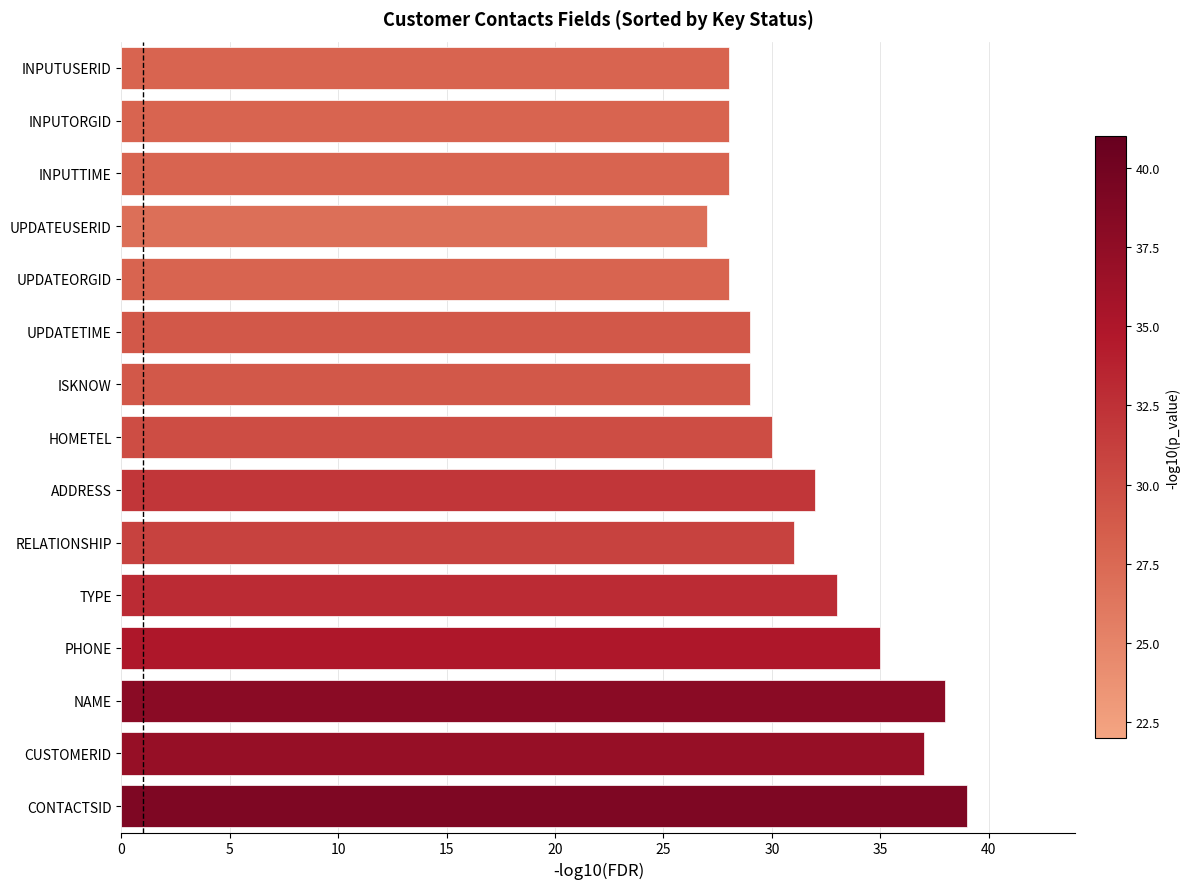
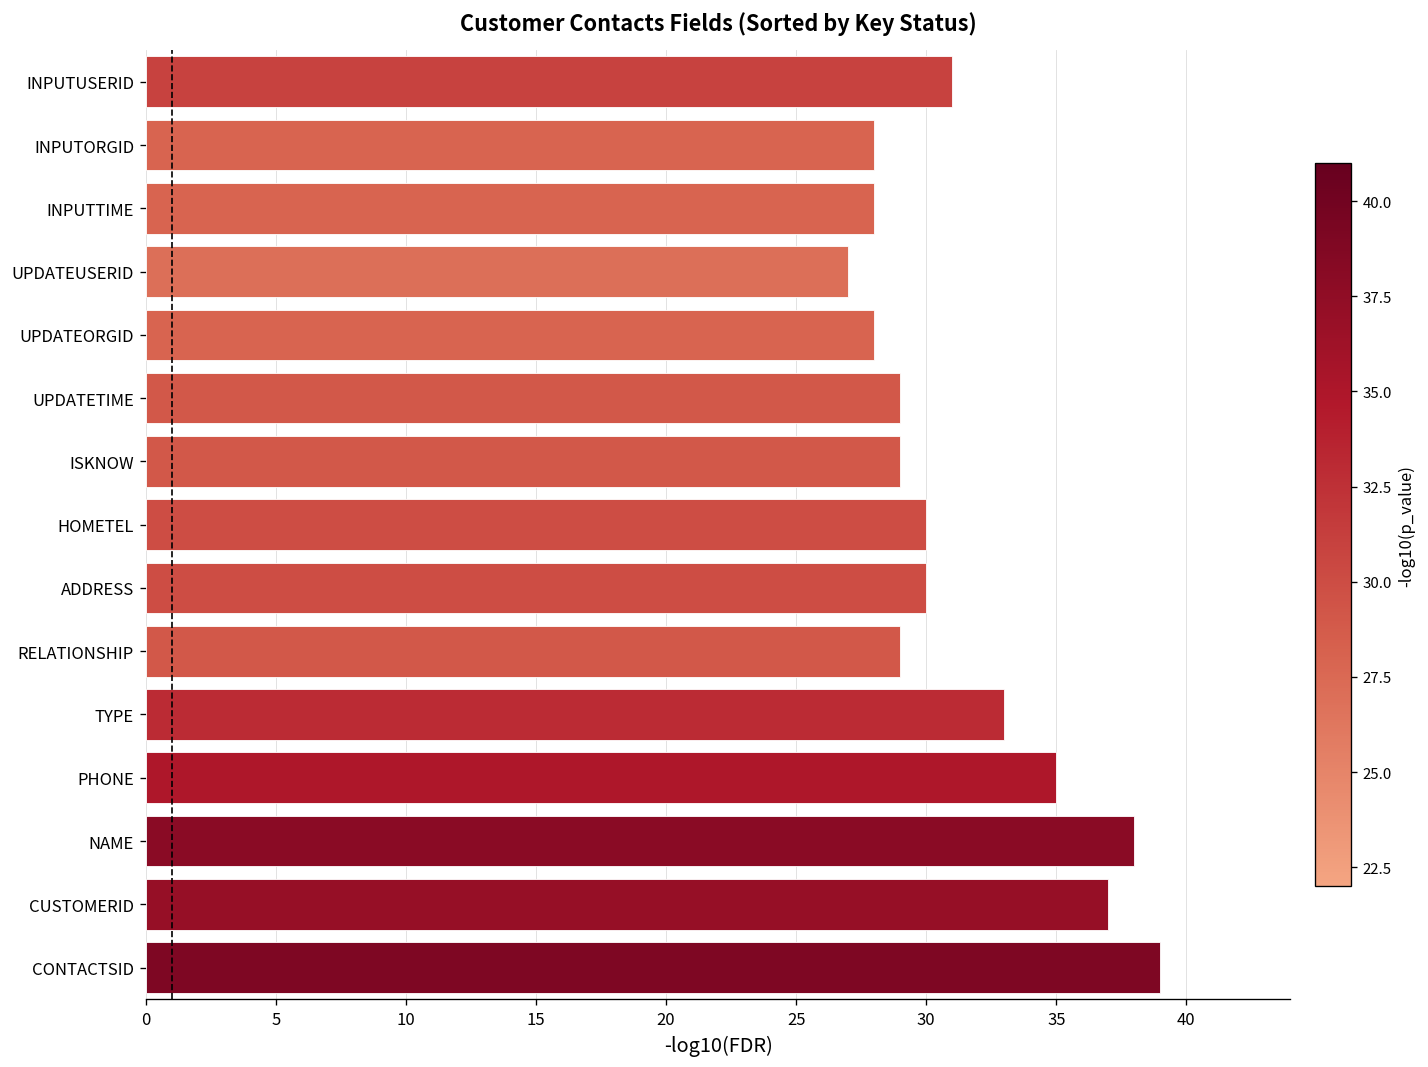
INPUTUSERID: 28 -> 31
ADDRESS: 32 -> 30
RELATIONSHIP: 31 -> 29
